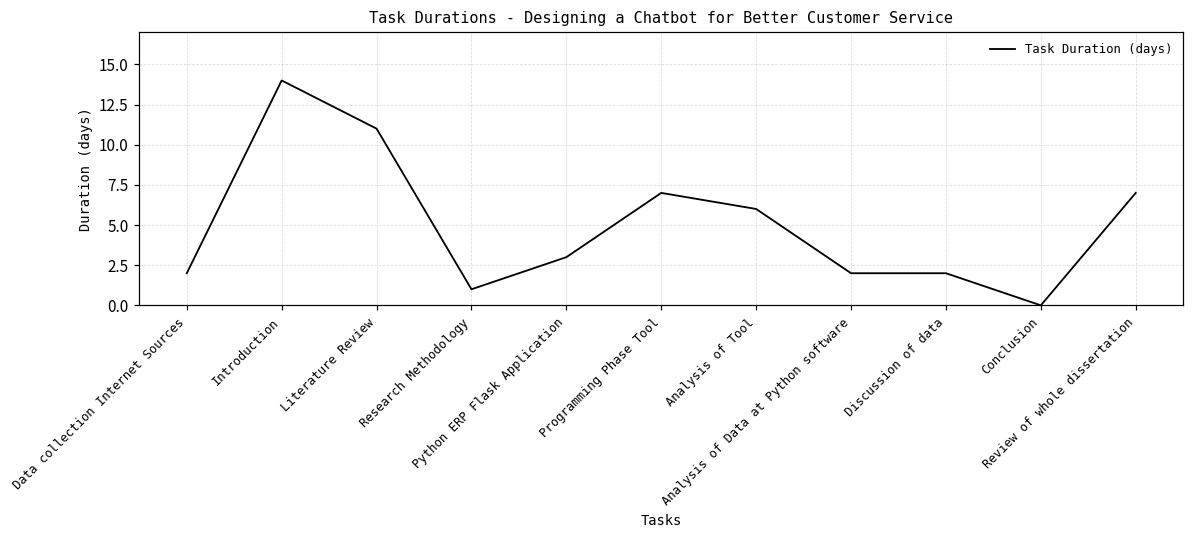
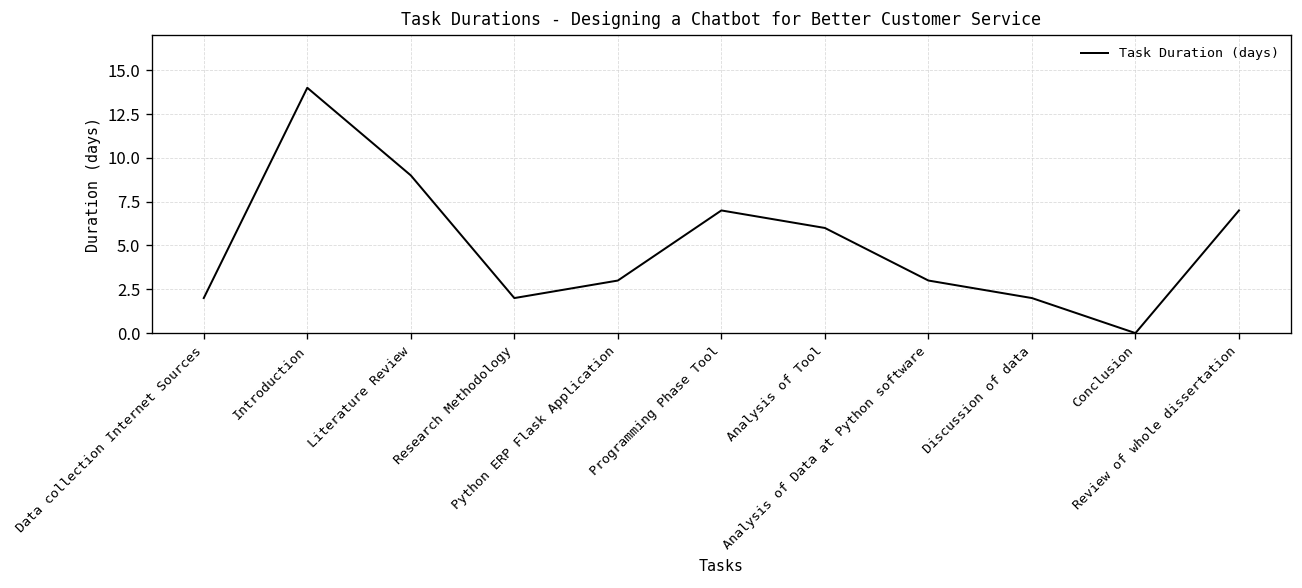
Literature Review: 11 -> 9
Research Methodology: 1 -> 2
Analysis of Data at Python software: 2 -> 3
